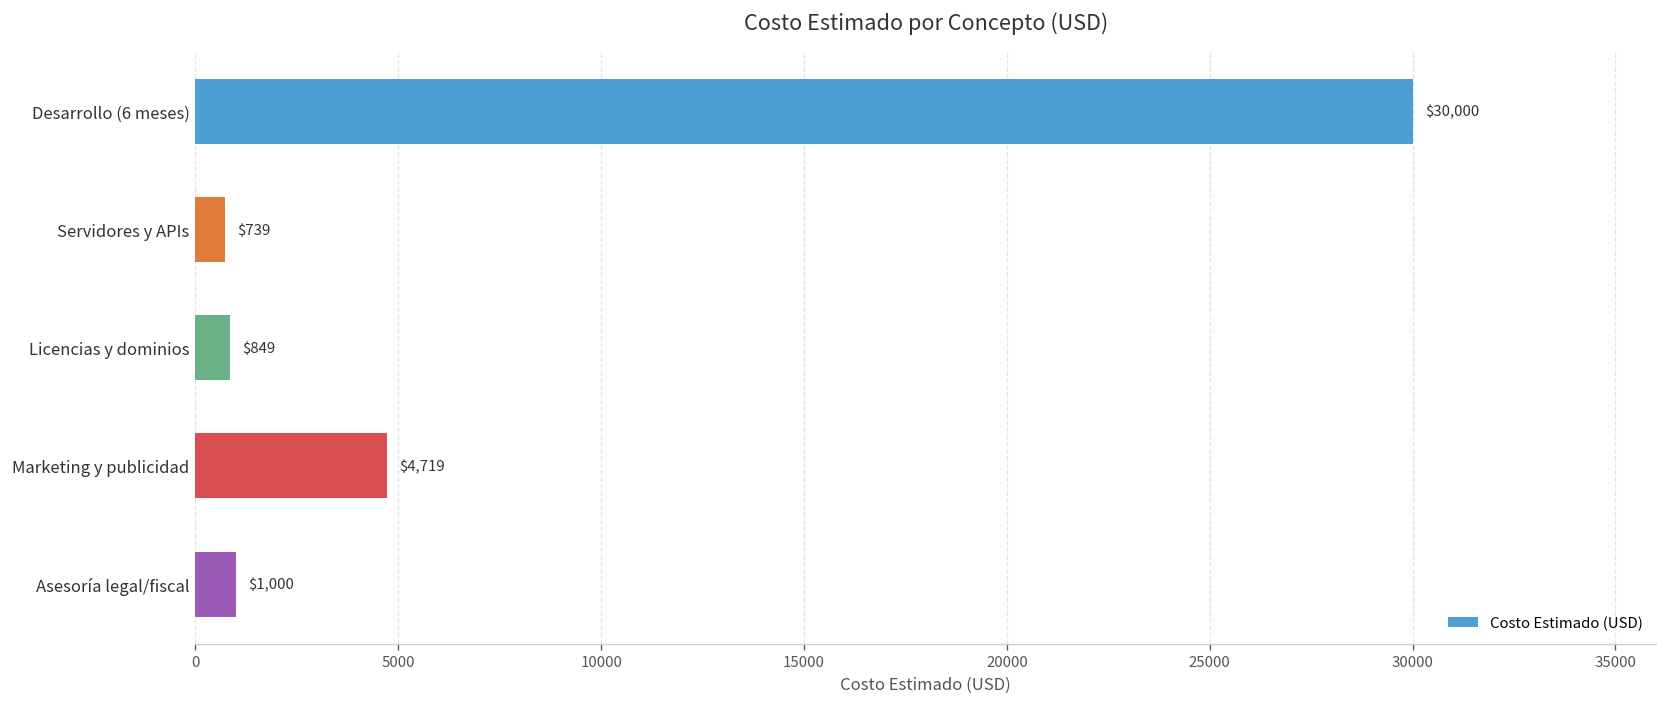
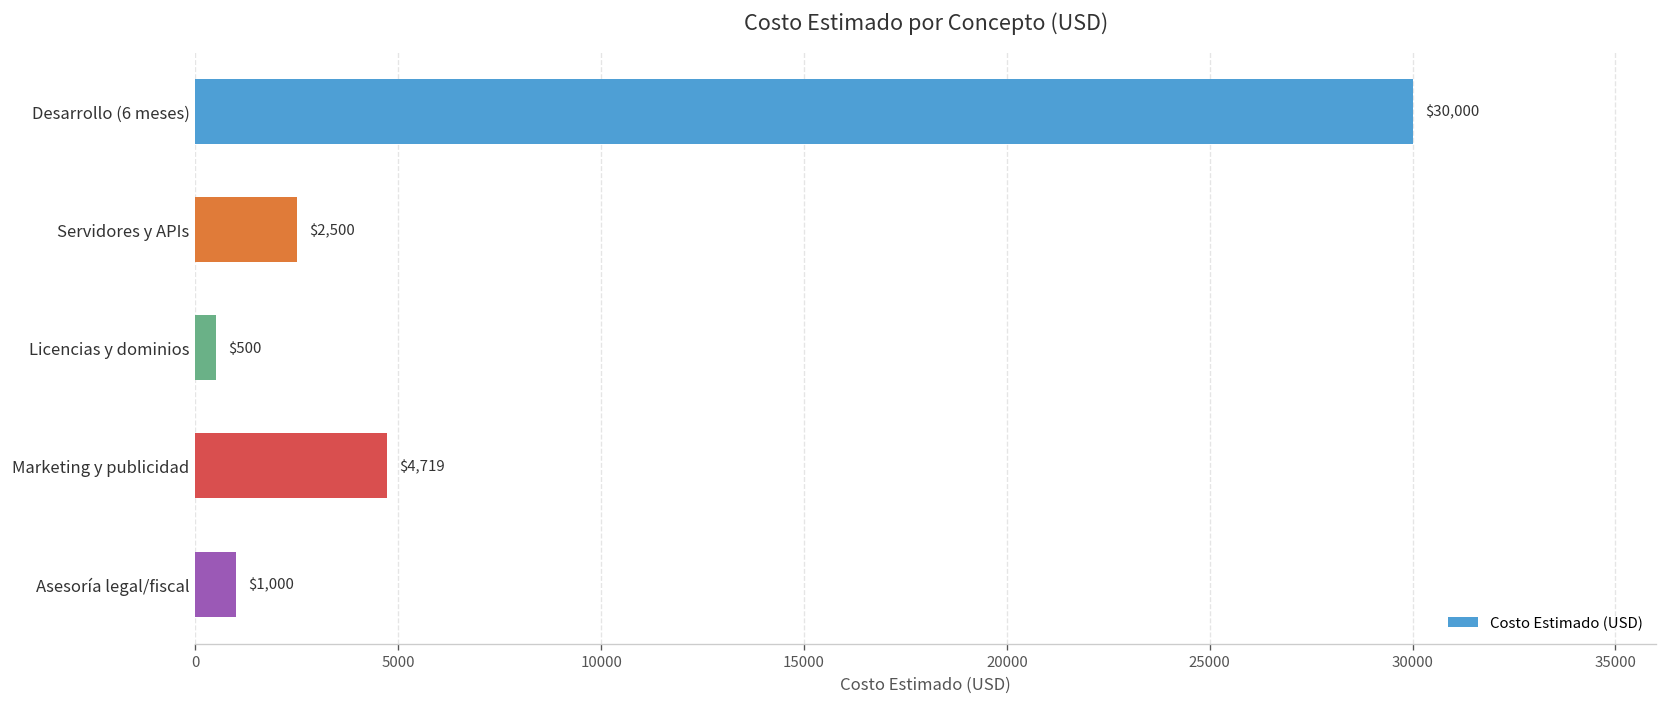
Servidores y APIs: $739 -> $2,500
Licencias y dominios: $849 -> $500
